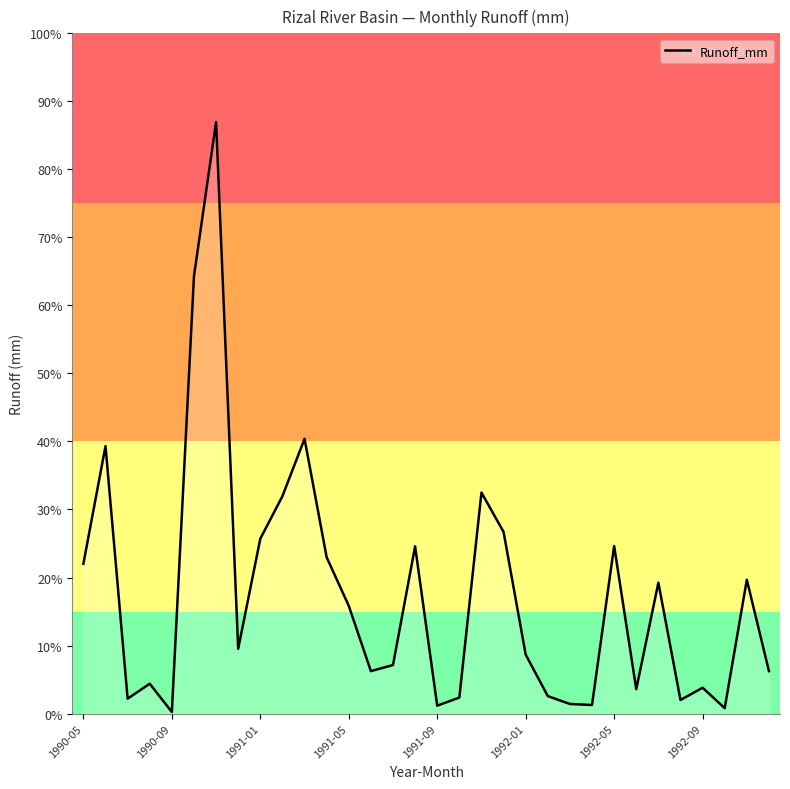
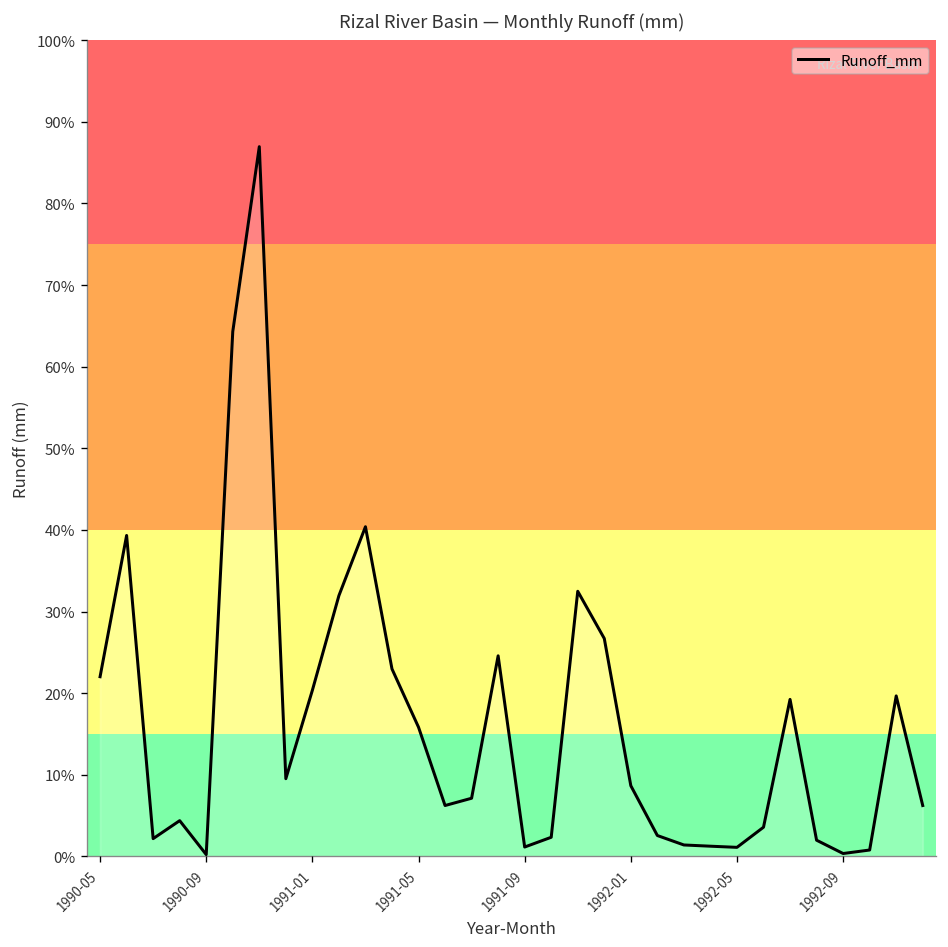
1991-01: 26% -> 20%
1992-05: 25% -> 1%
1992-09: 4% -> 0%
